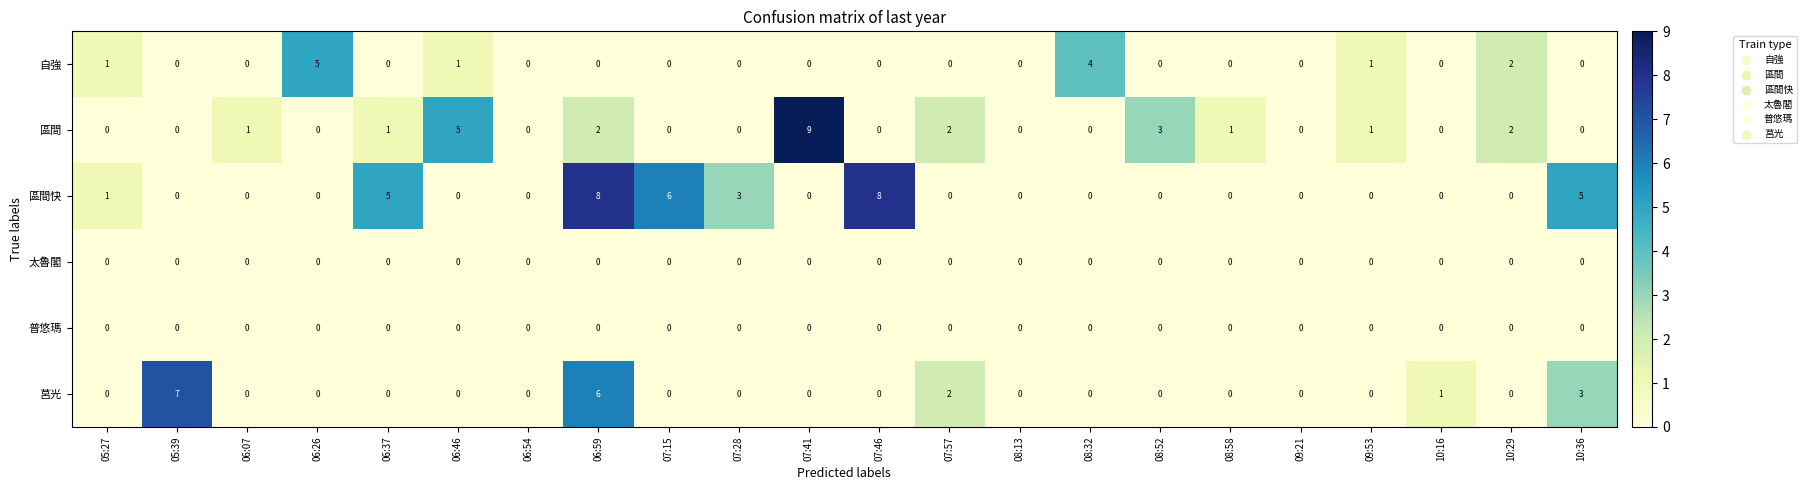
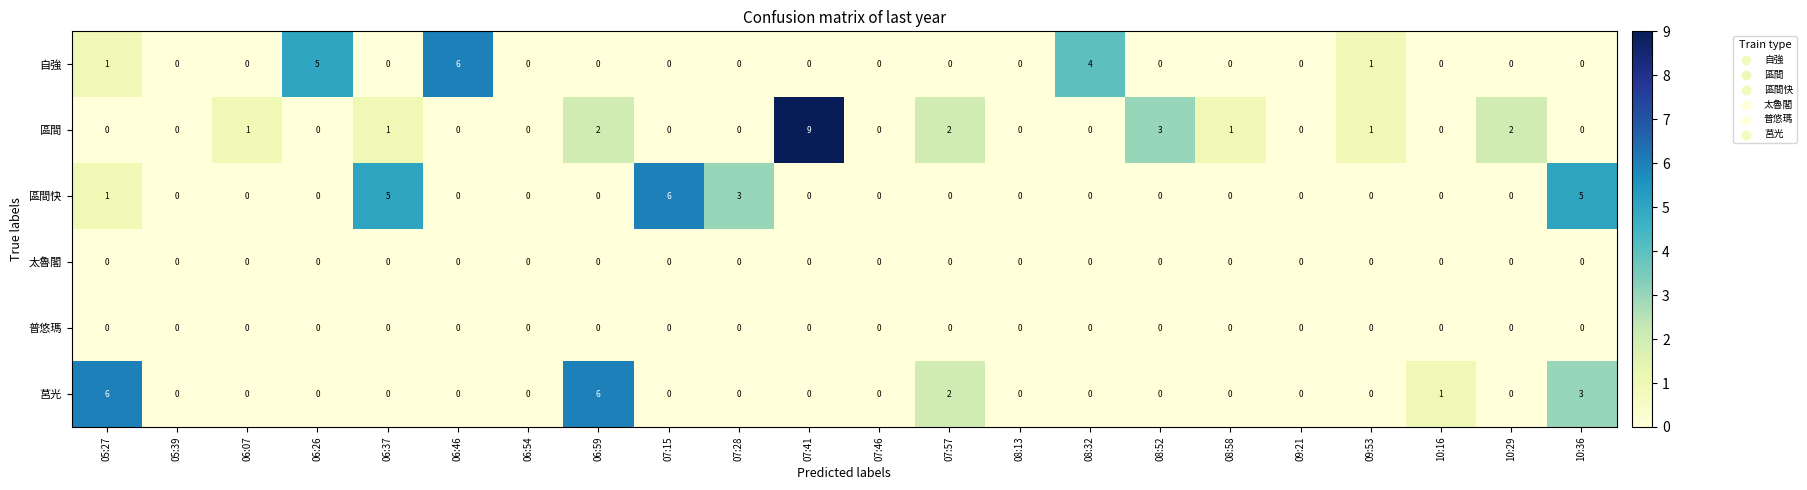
自強, 06:46: 1 -> 6
自強, 10:29: 2 -> 0
區間, 06:46: 5 -> 0
區間快, 06:59: 8 -> 0
區間快, 07:46: 8 -> 0
莒光, 05:27: 0 -> 6
莒光, 05:39: 7 -> 0
